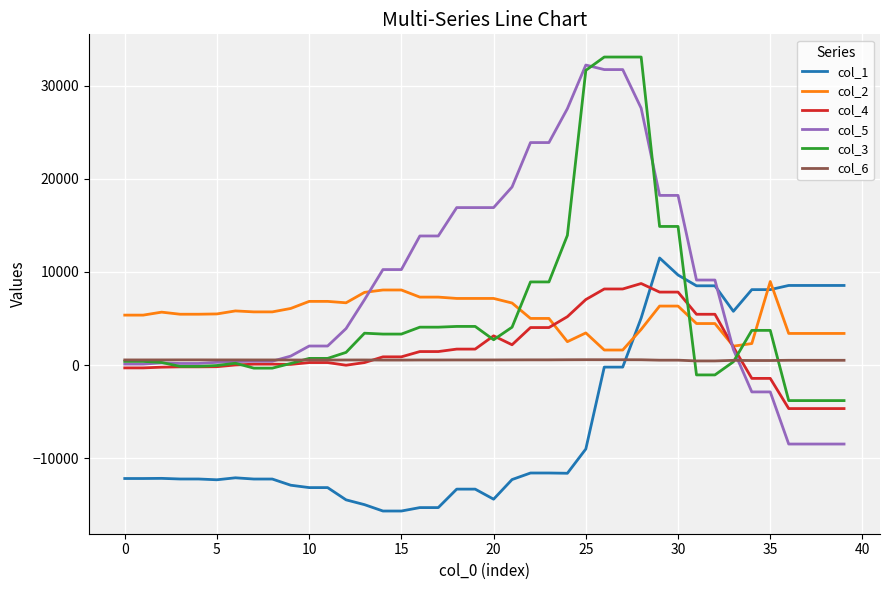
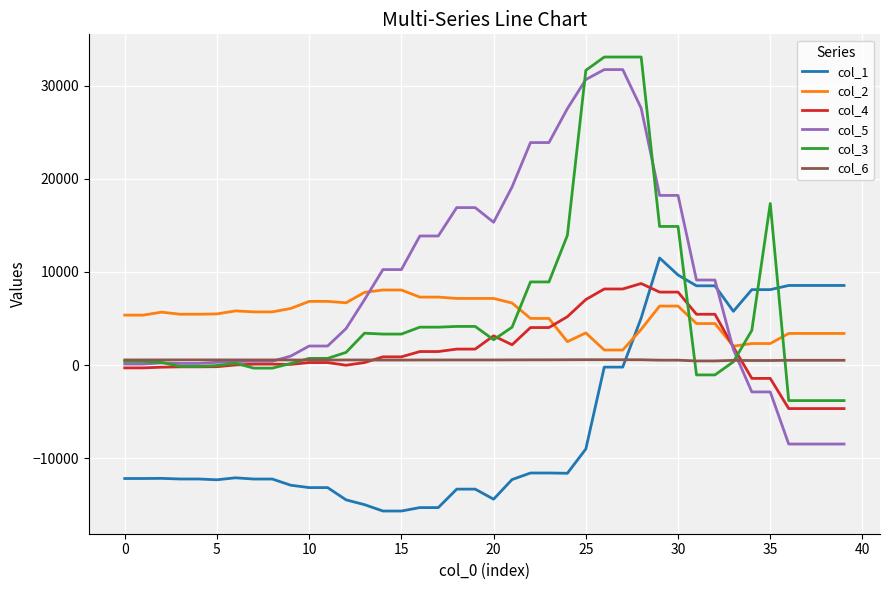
col_5, 20: 17000 -> 15000
col_5, 25: 32000 -> 31000
col_2, 35: 9000 -> 2000
col_3, 35: 4000 -> 17000
